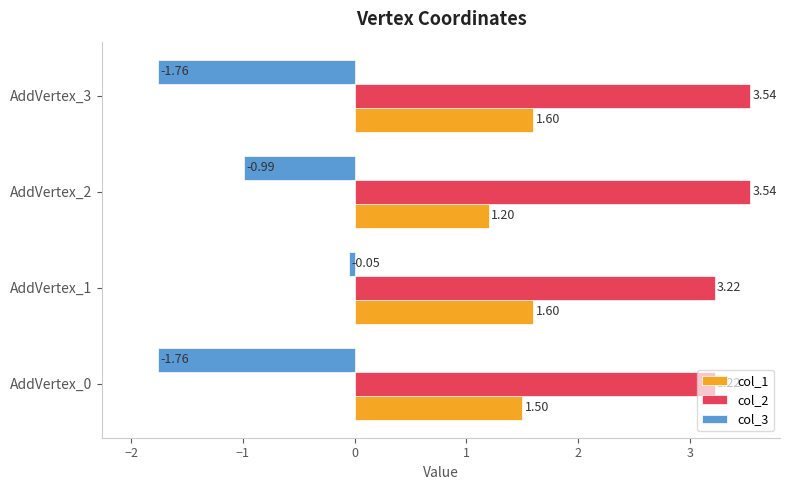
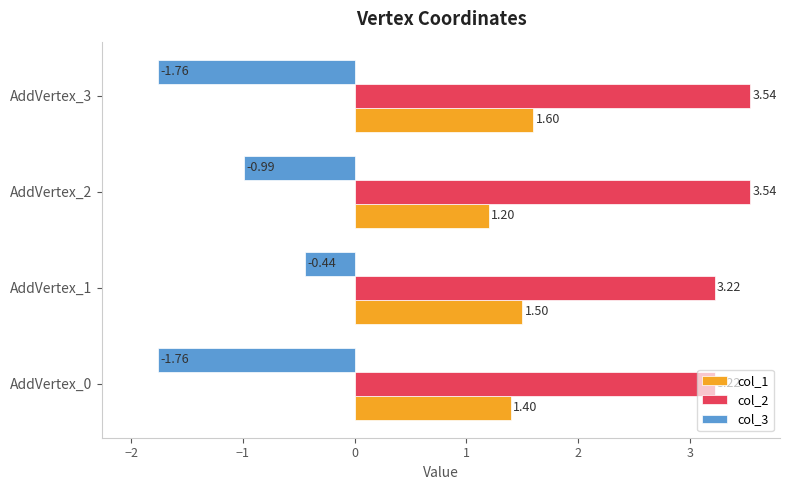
col_3, AddVertex_1: -0.05 -> -0.44
col_1, AddVertex_1: 1.60 -> 1.50
col_1, AddVertex_0: 1.50 -> 1.40
